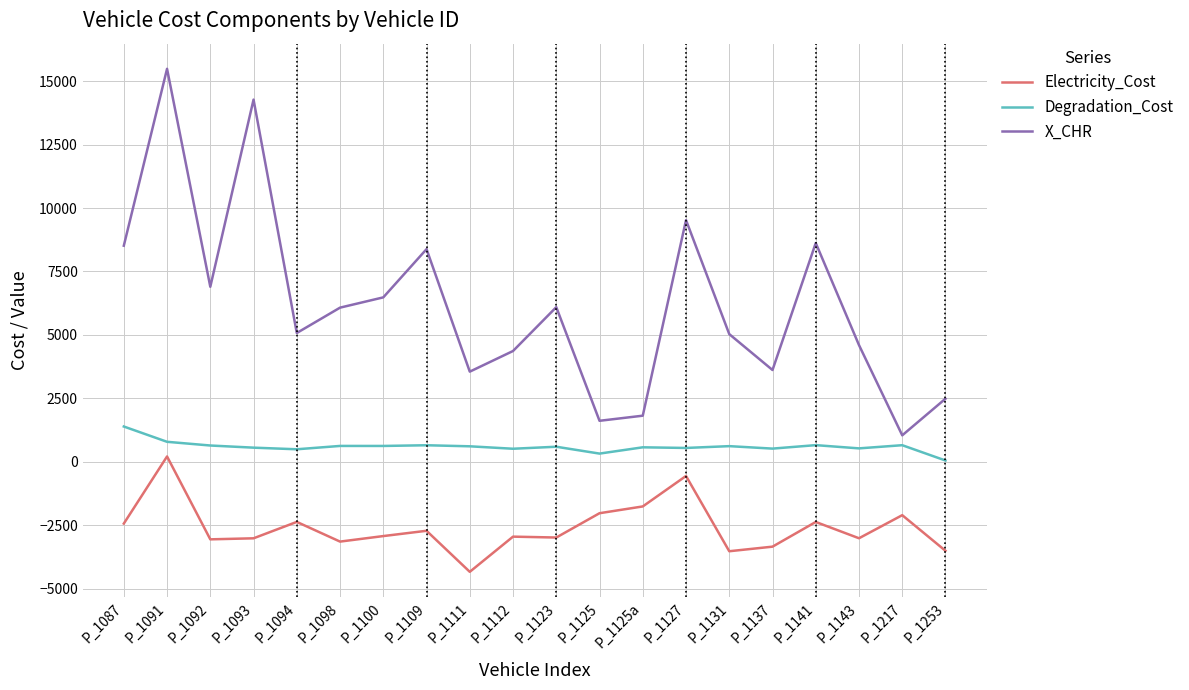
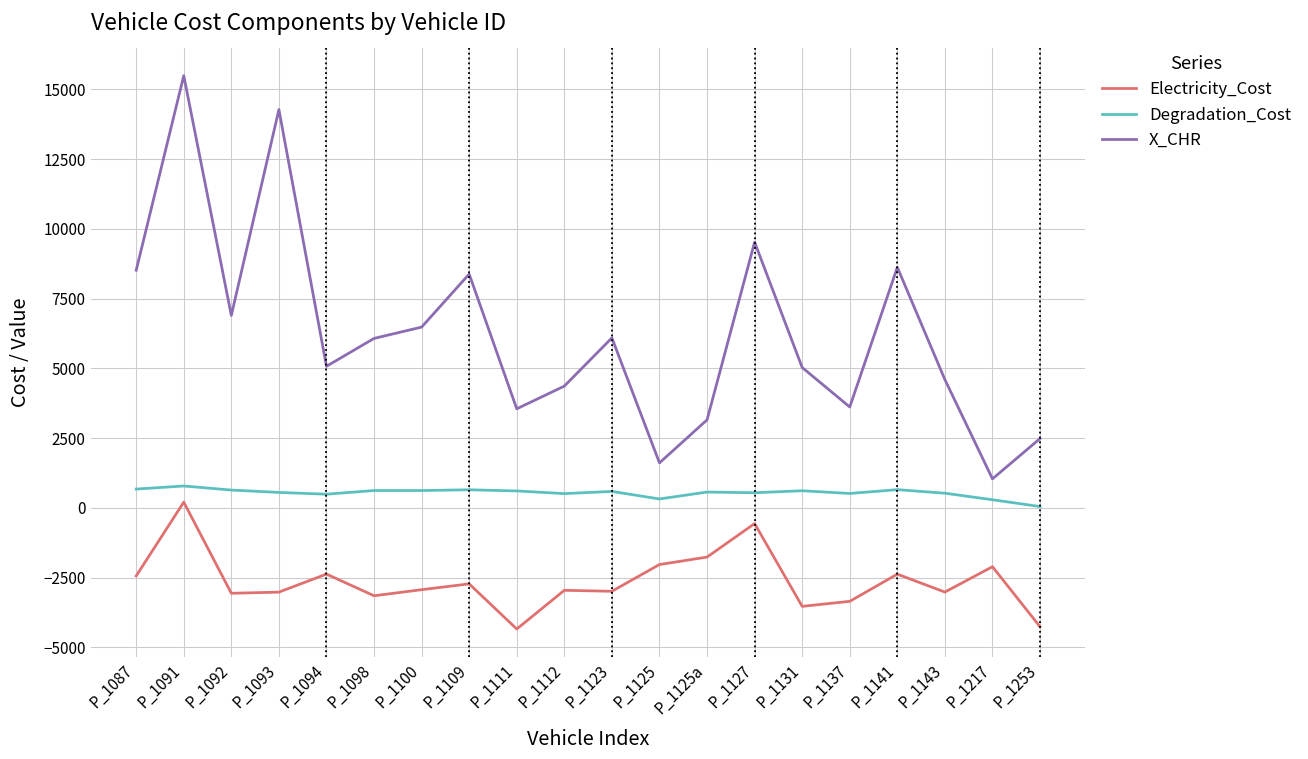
Degradation_Cost, P_1087: 1400 -> 700
X_CHR, P_1125a: 1800 -> 3200
Degradation_Cost, P_1217: 700 -> 300
Electricity_Cost, P_1253: -3500 -> -4300
